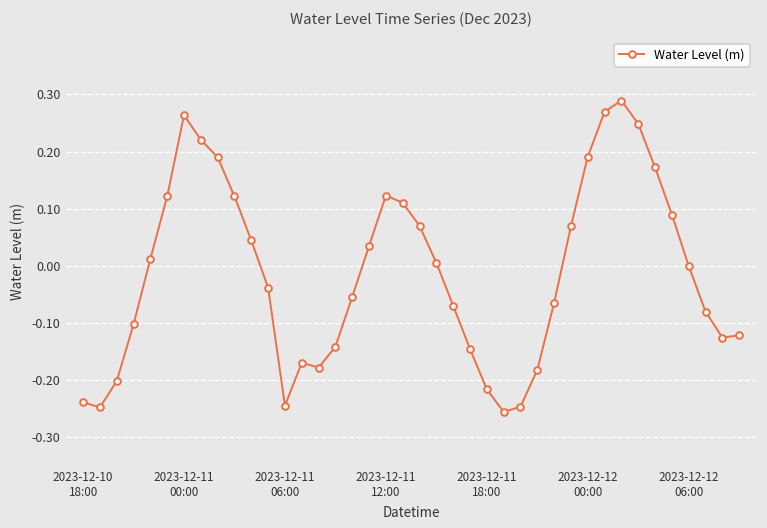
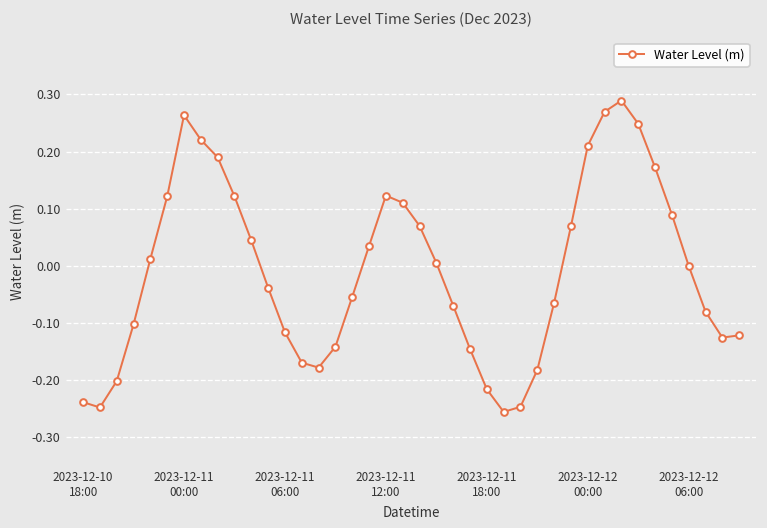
2023-12-11 06:00: -0.25 -> -0.12
2023-12-12 00:00: 0.19 -> 0.21
